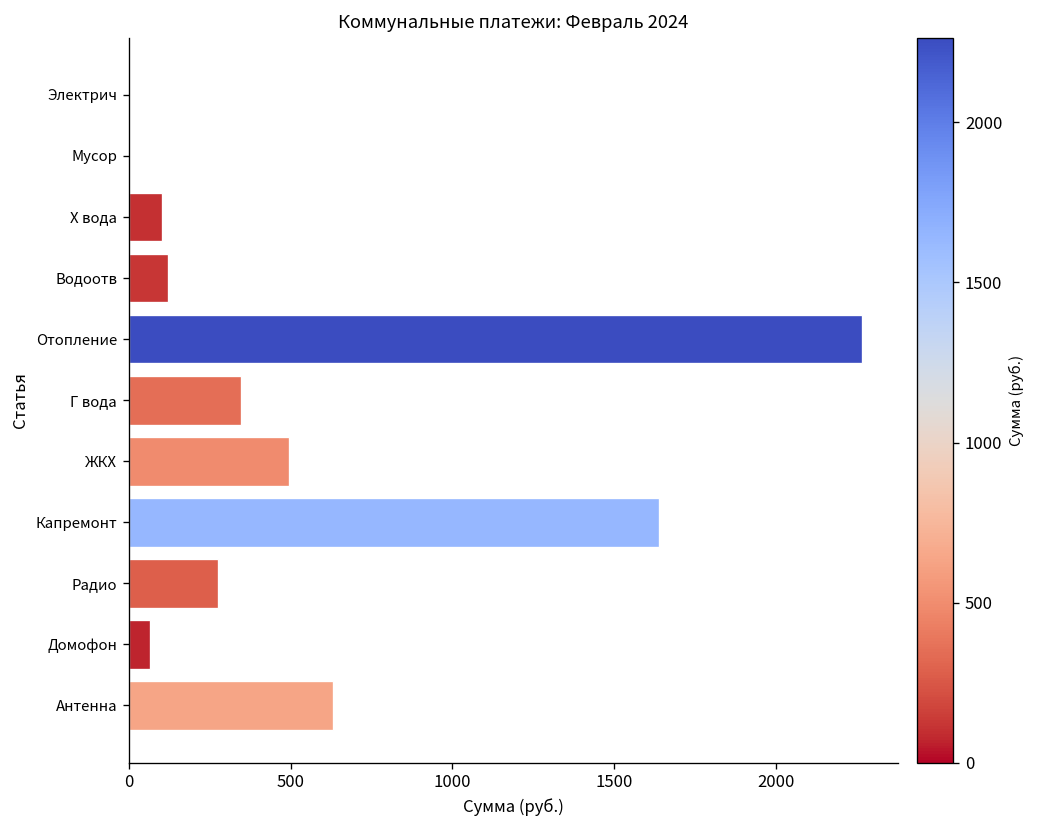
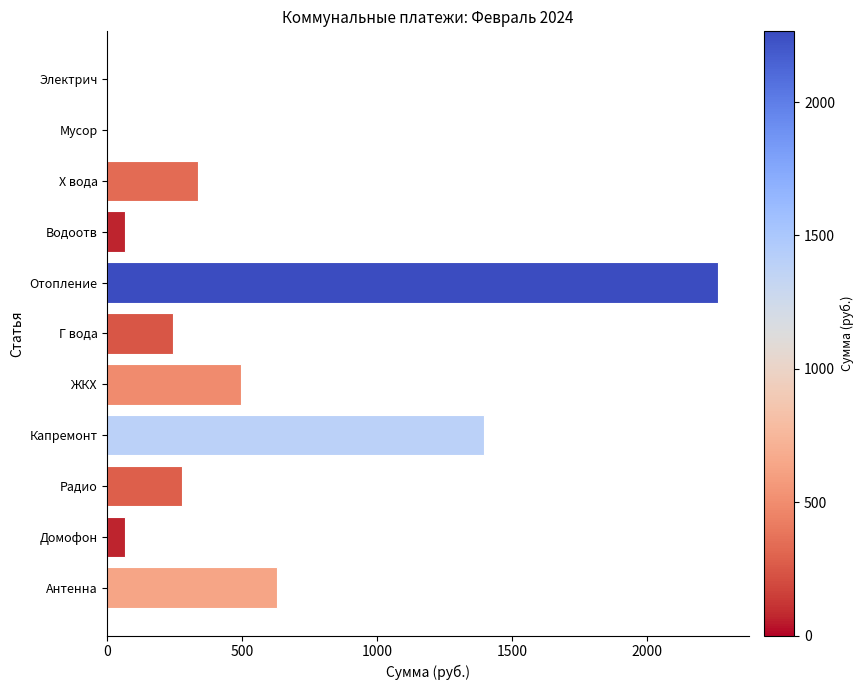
Х вода: 100 -> 330
Водоотв: 120 -> 60
Г вода: 350 -> 240
Капремонт: 1640 -> 1400
